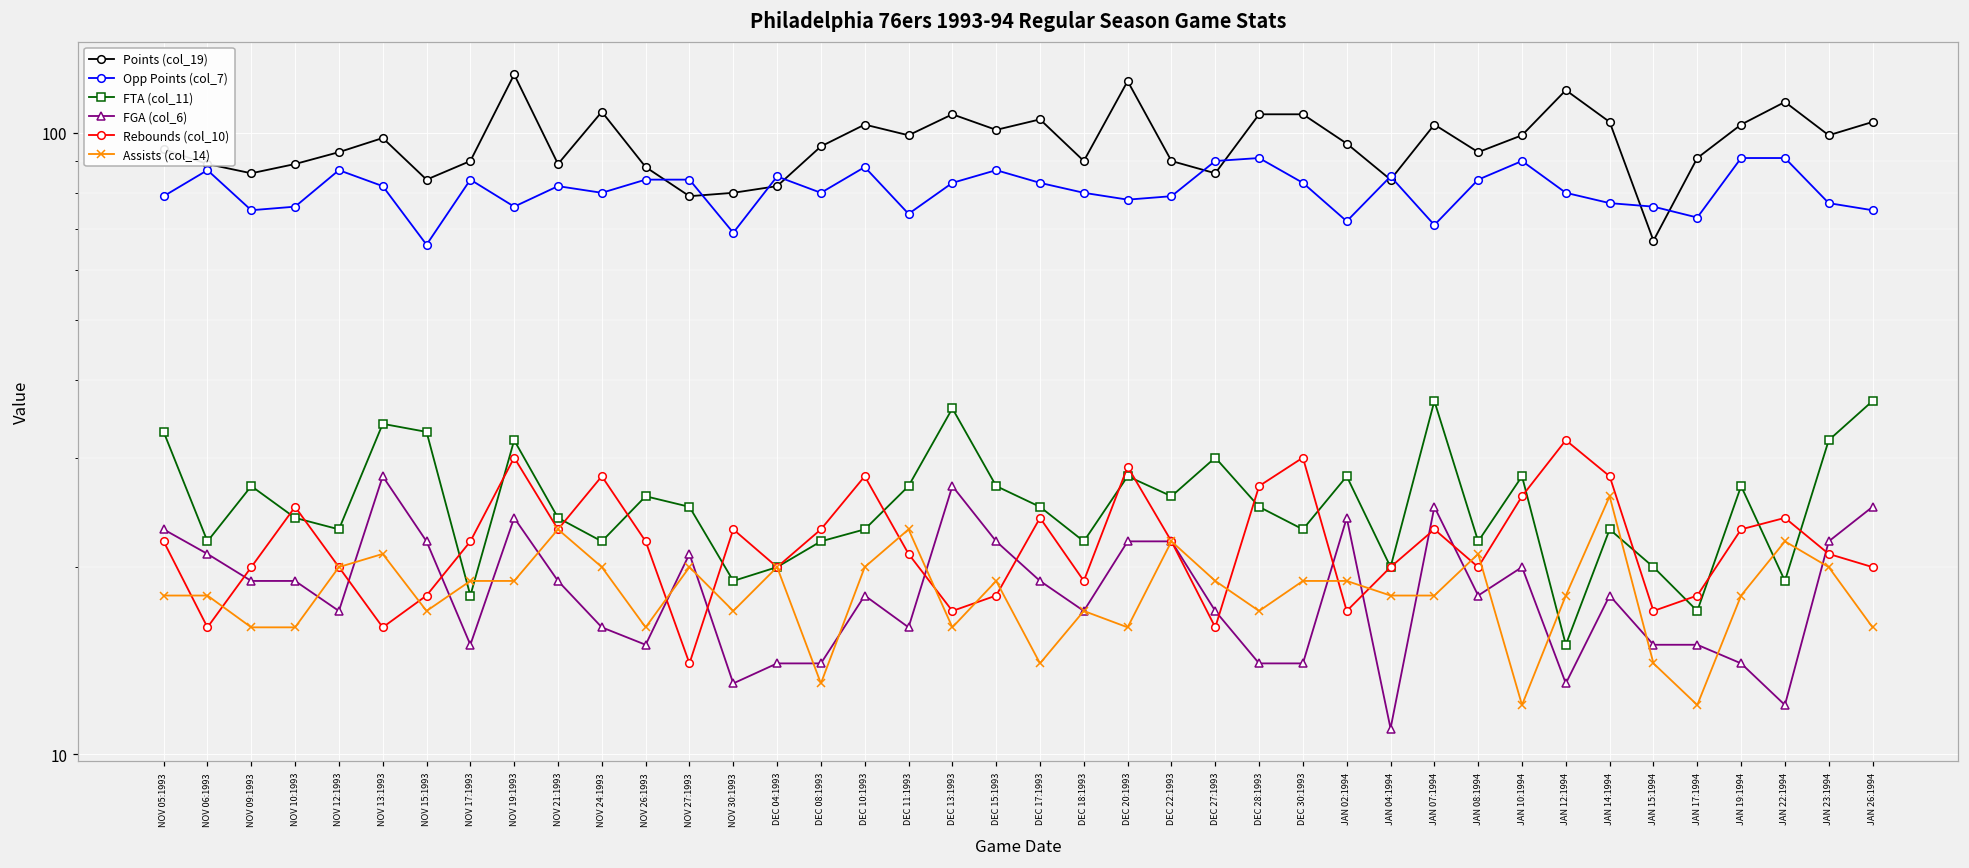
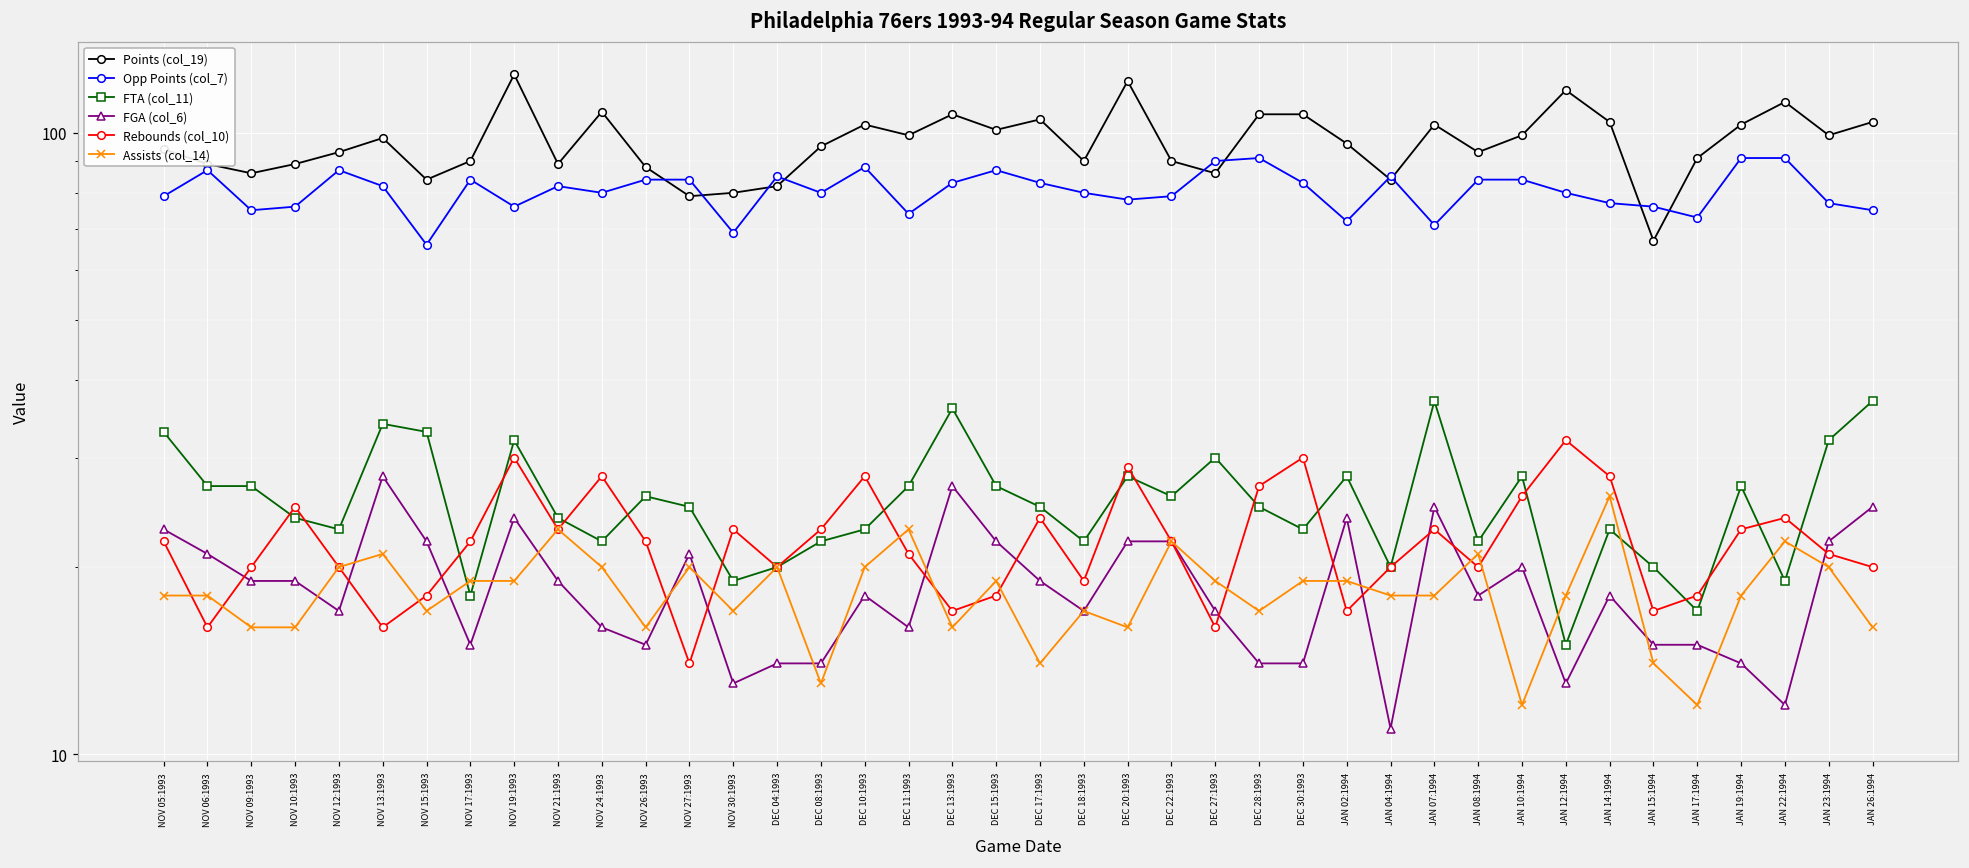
FTA (col_11), NOV 06:1993: 22 -> 27
Opp Points (col_7), JAN 10:1994: 90 -> 84
